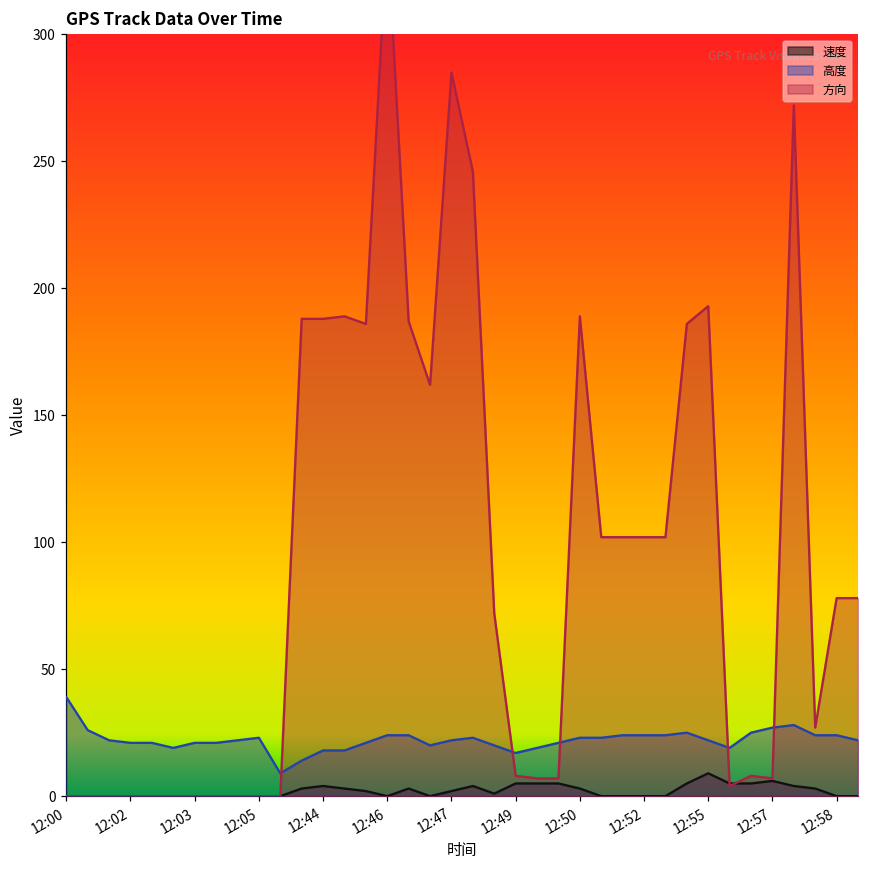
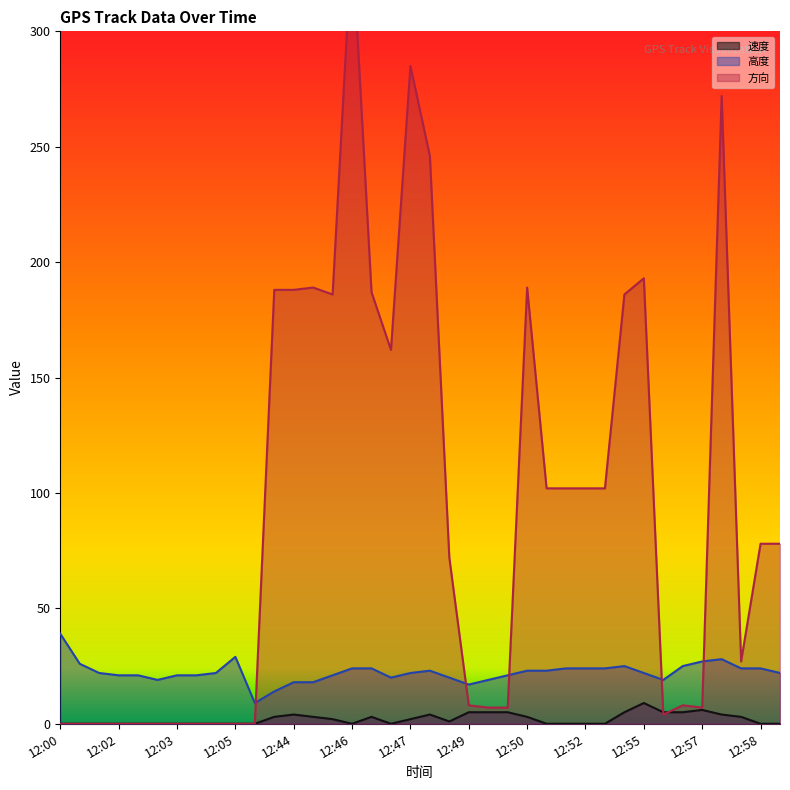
高度, 12:05: 23 -> 29
